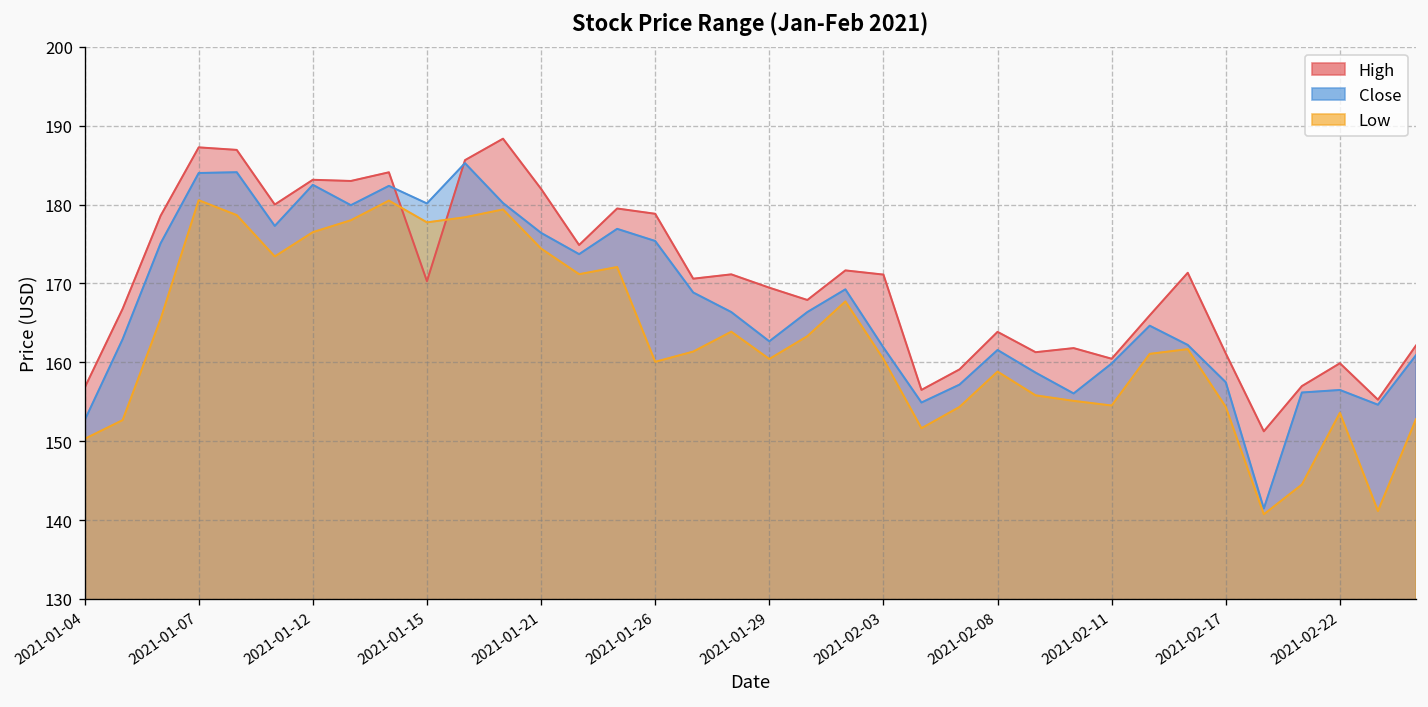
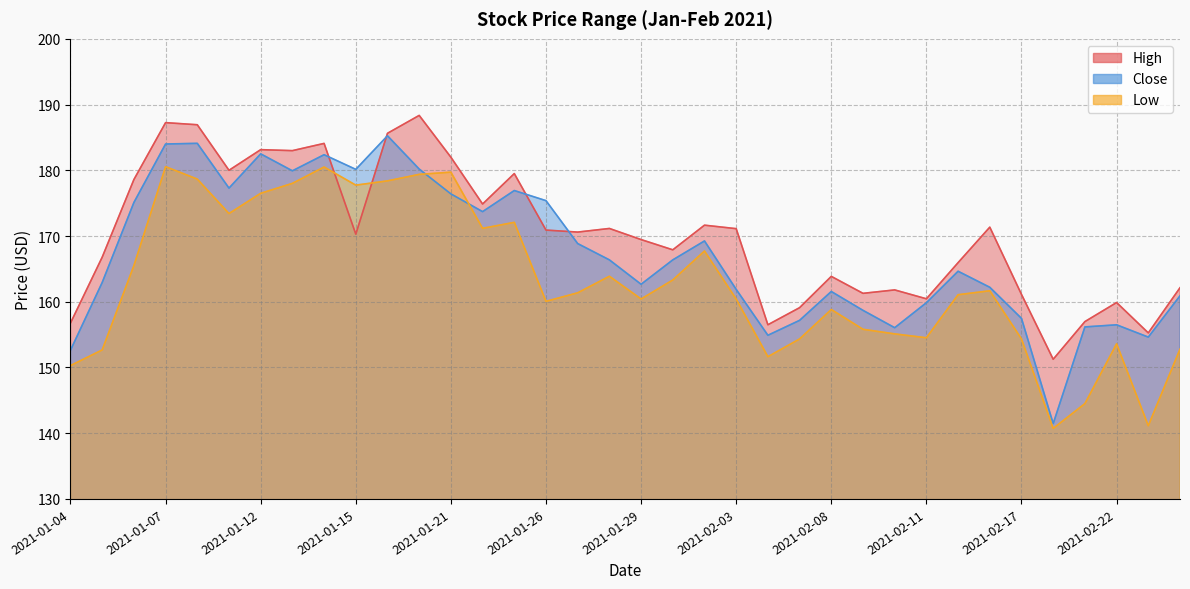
Low, 2021-01-21: 174 -> 180
High, 2021-01-26: 179 -> 171
